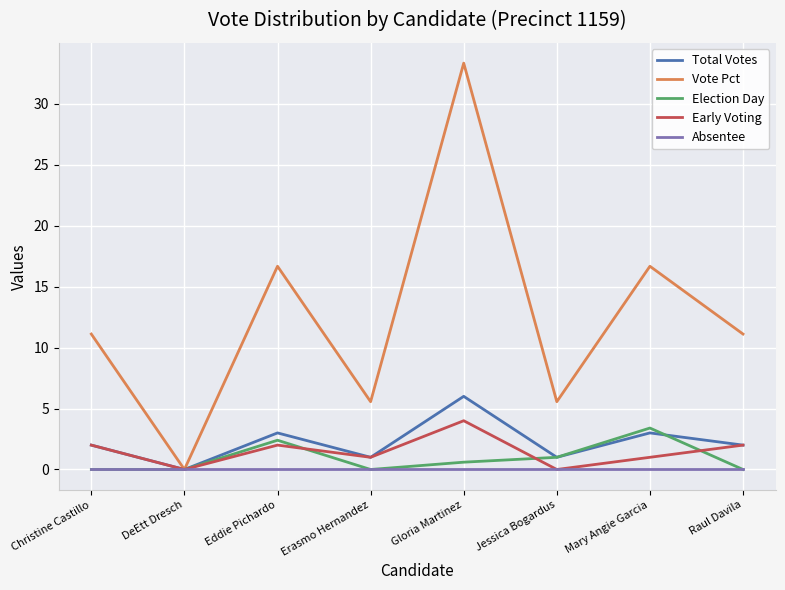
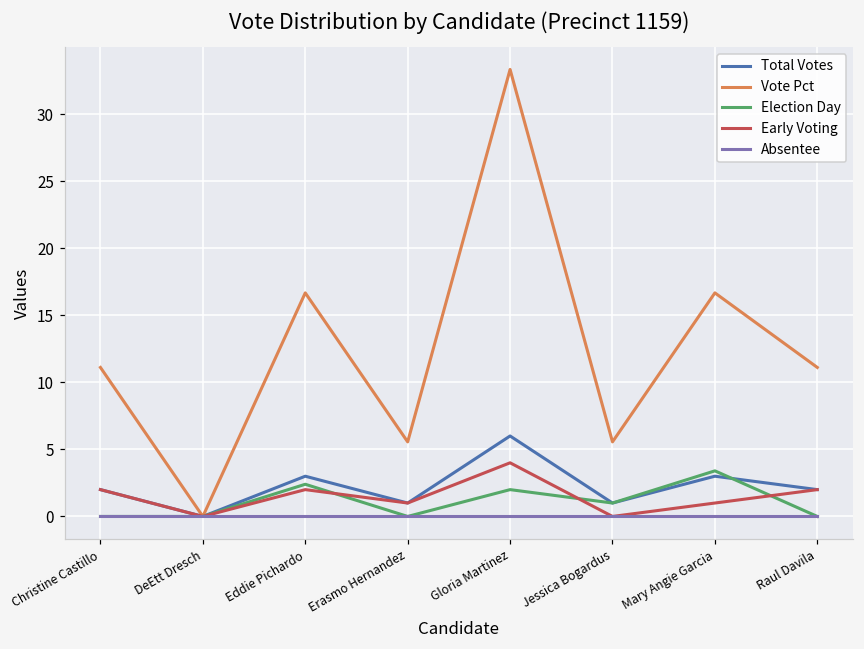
Election Day, Gloria Martinez: 0.6 -> 2.0
